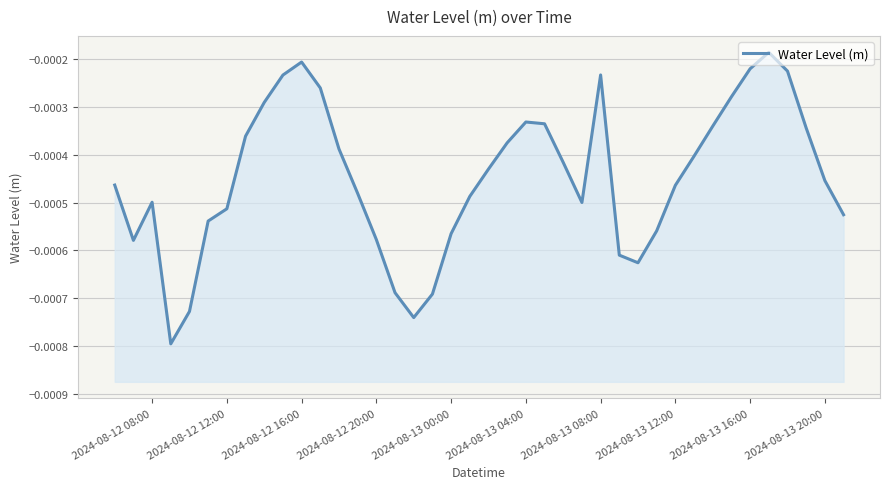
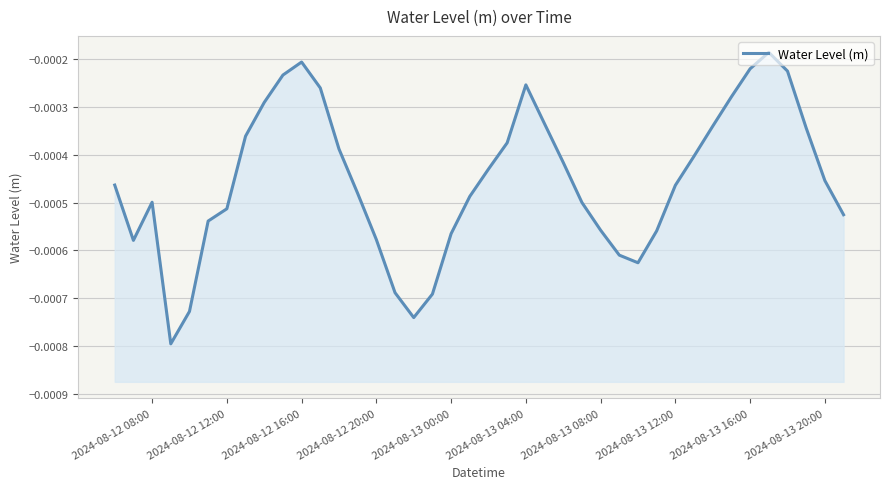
2024-08-13 04:00: -0.00033 -> -0.00025
2024-08-13 08:00: -0.00023 -> -0.00056
